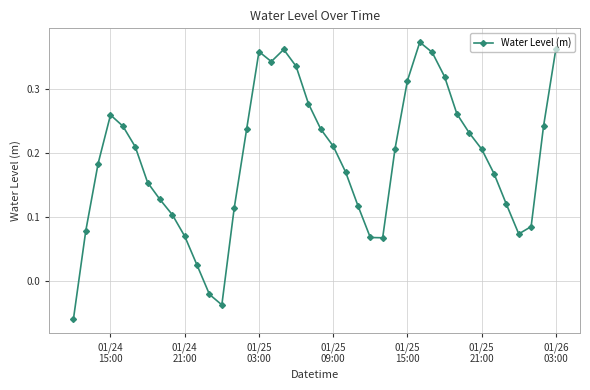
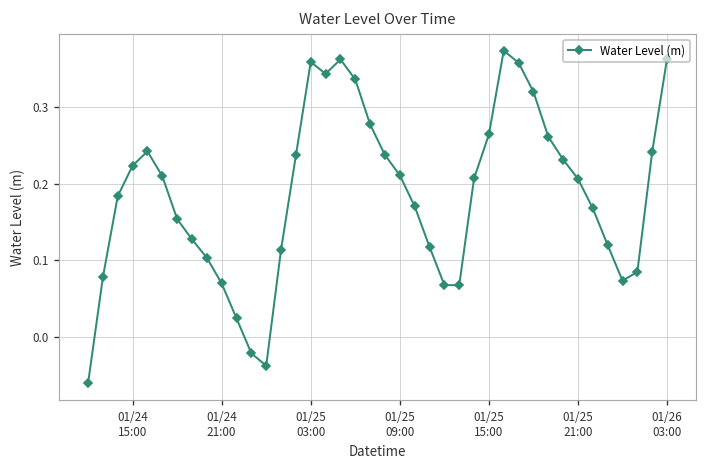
01/24 15:00: 0.26 -> 0.22
01/25 15:00: 0.31 -> 0.26
